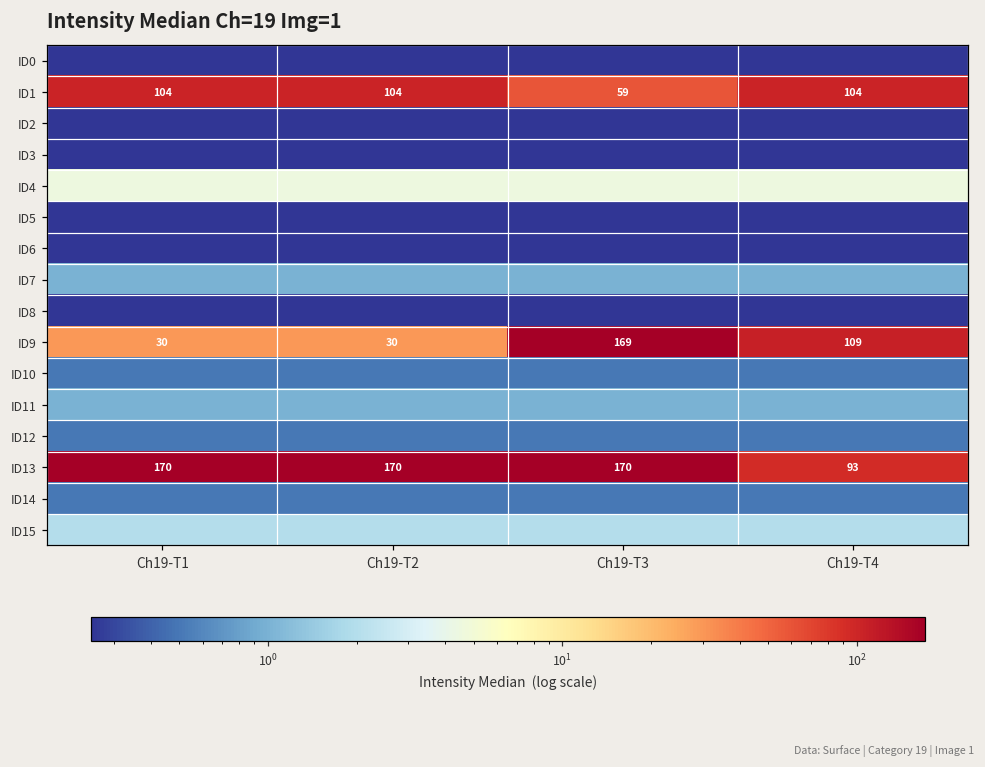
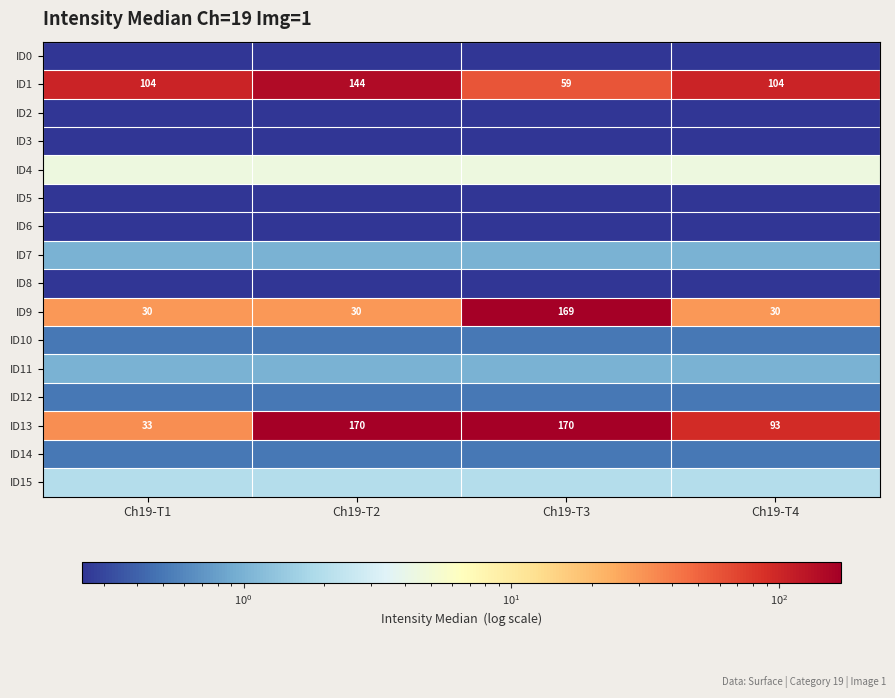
ID1, Ch19-T2: 104 -> 144
ID9, Ch19-T4: 109 -> 30
ID13, Ch19-T1: 170 -> 33
